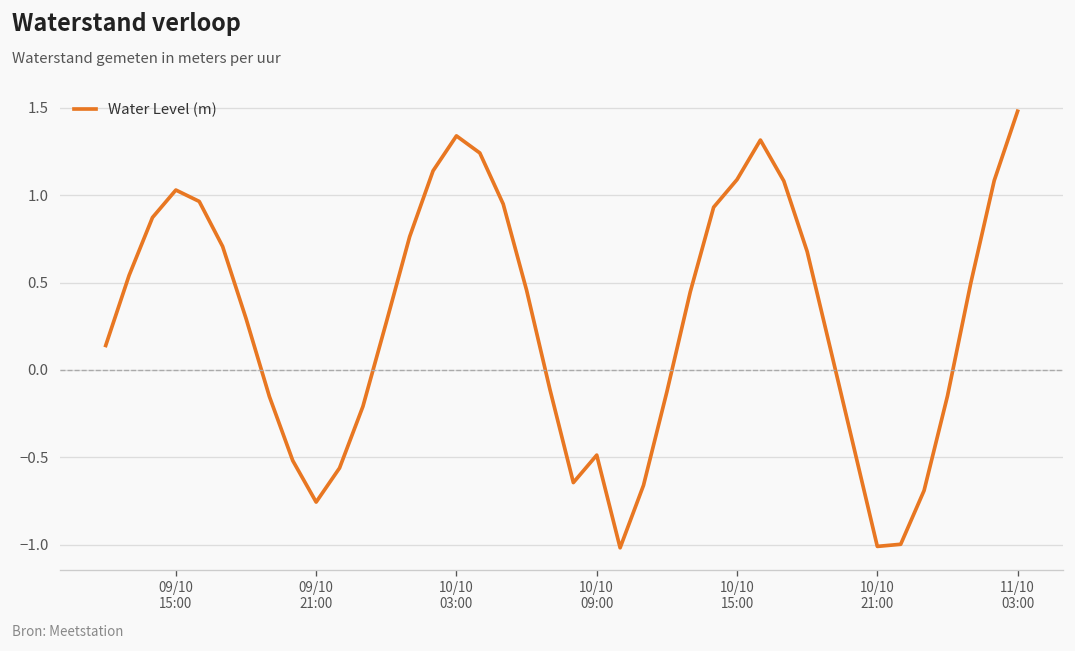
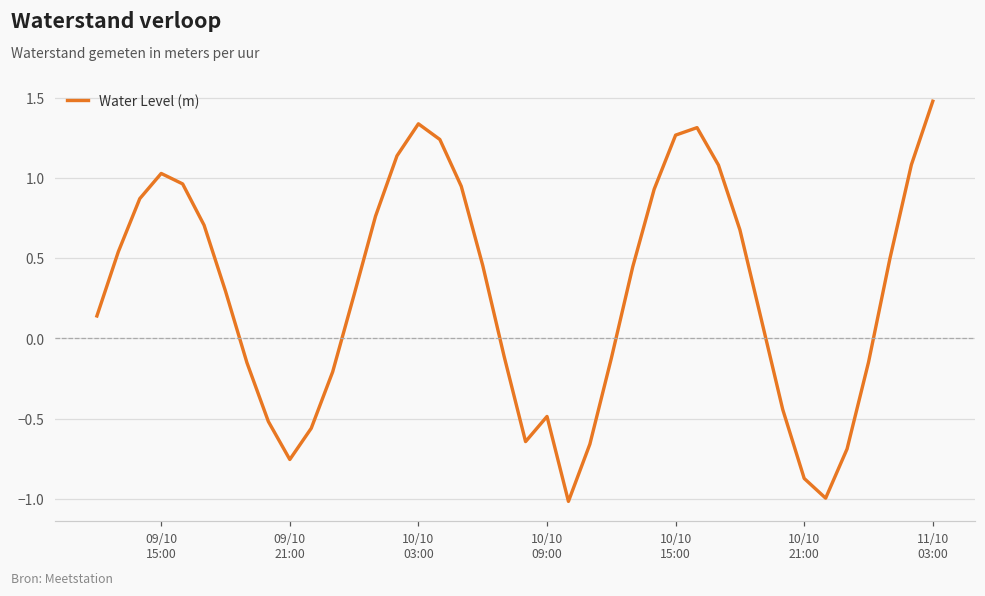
10/10 15:00: 1.09 -> 1.27
10/10 21:00: -1.01 -> -0.87
